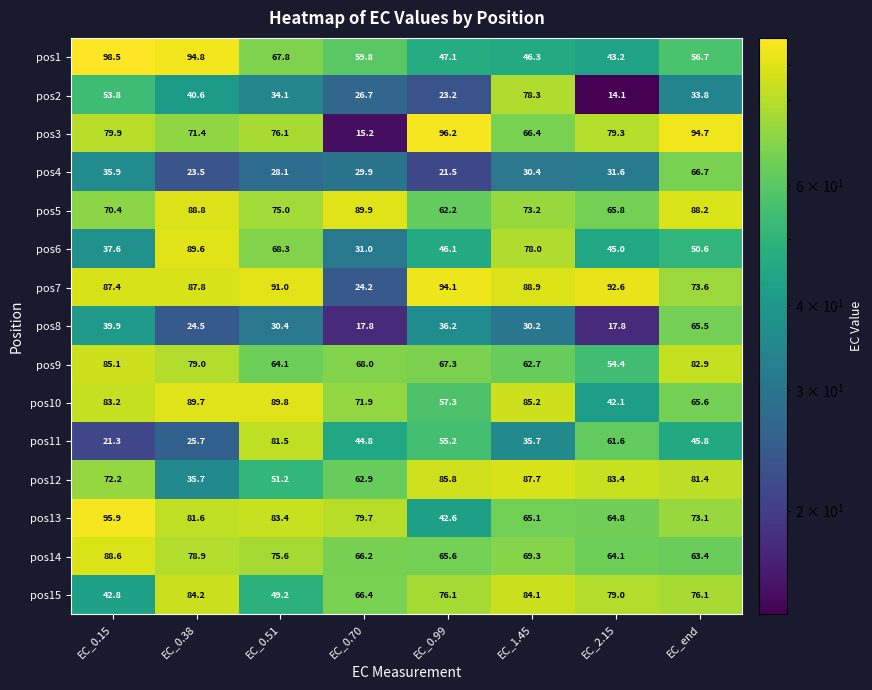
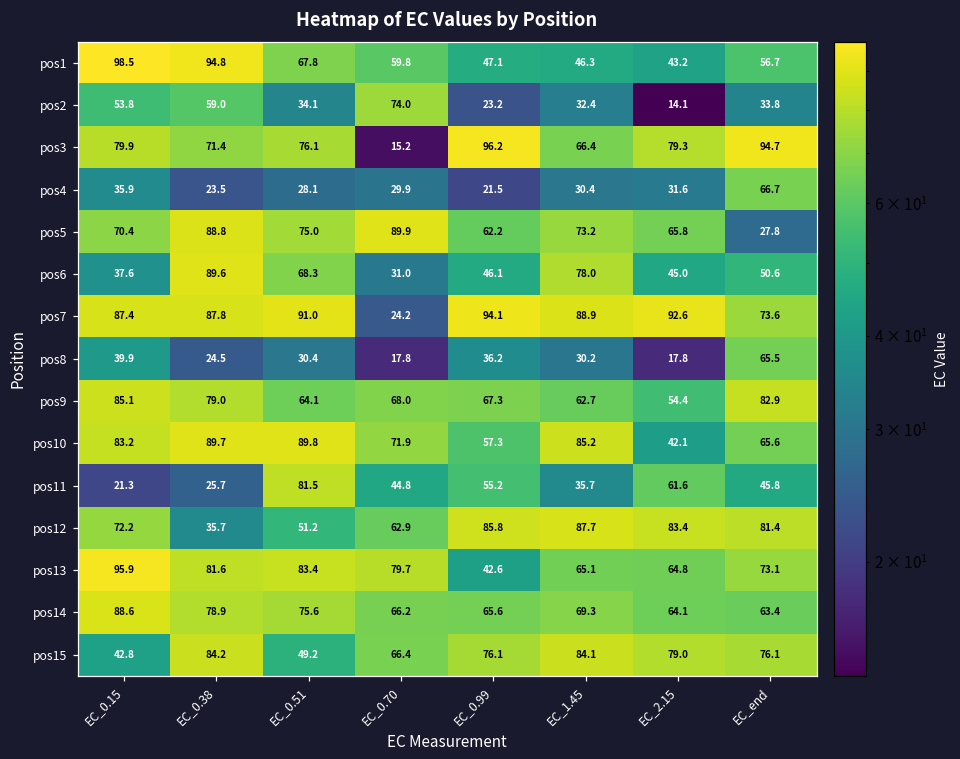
pos2, EC_0.38: 40.6 -> 59.0
pos2, EC_0.70: 26.7 -> 74.0
pos2, EC_1.45: 78.3 -> 32.4
pos5, EC_end: 88.2 -> 27.8
